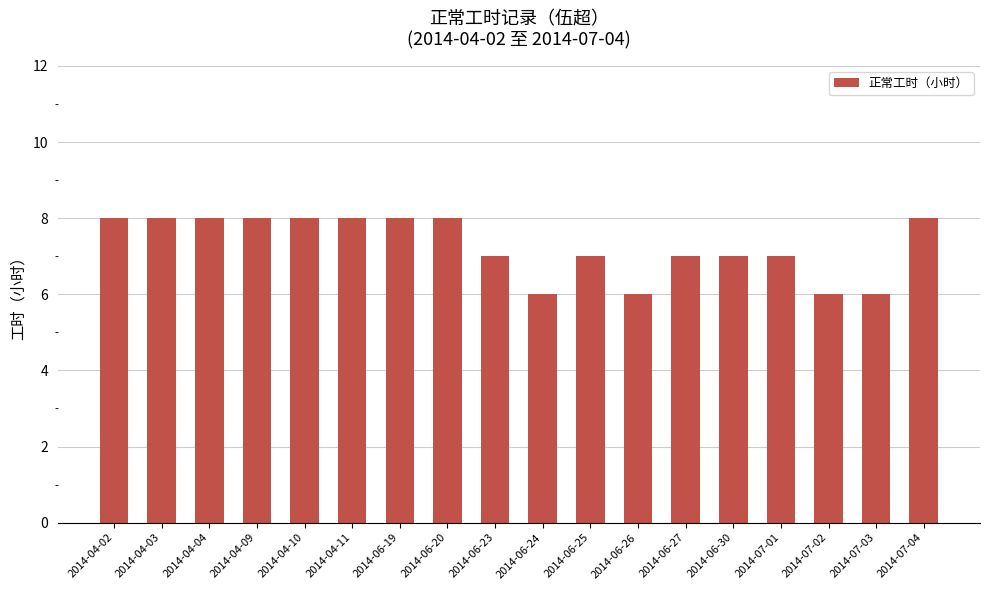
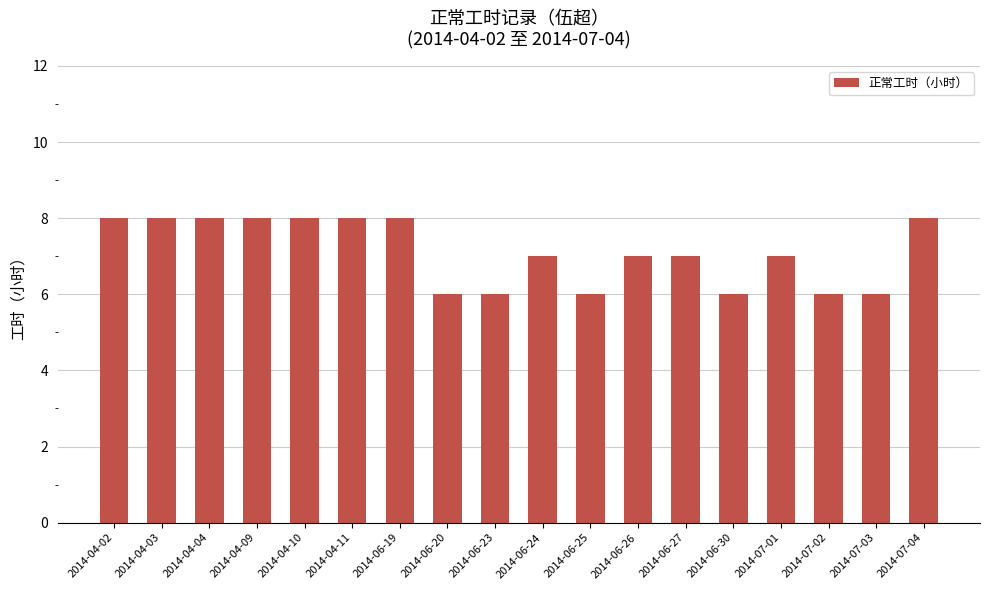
2014-06-20: 8 -> 6
2014-06-23: 7 -> 6
2014-06-24: 6 -> 7
2014-06-25: 7 -> 6
2014-06-26: 6 -> 7
2014-06-30: 7 -> 6
